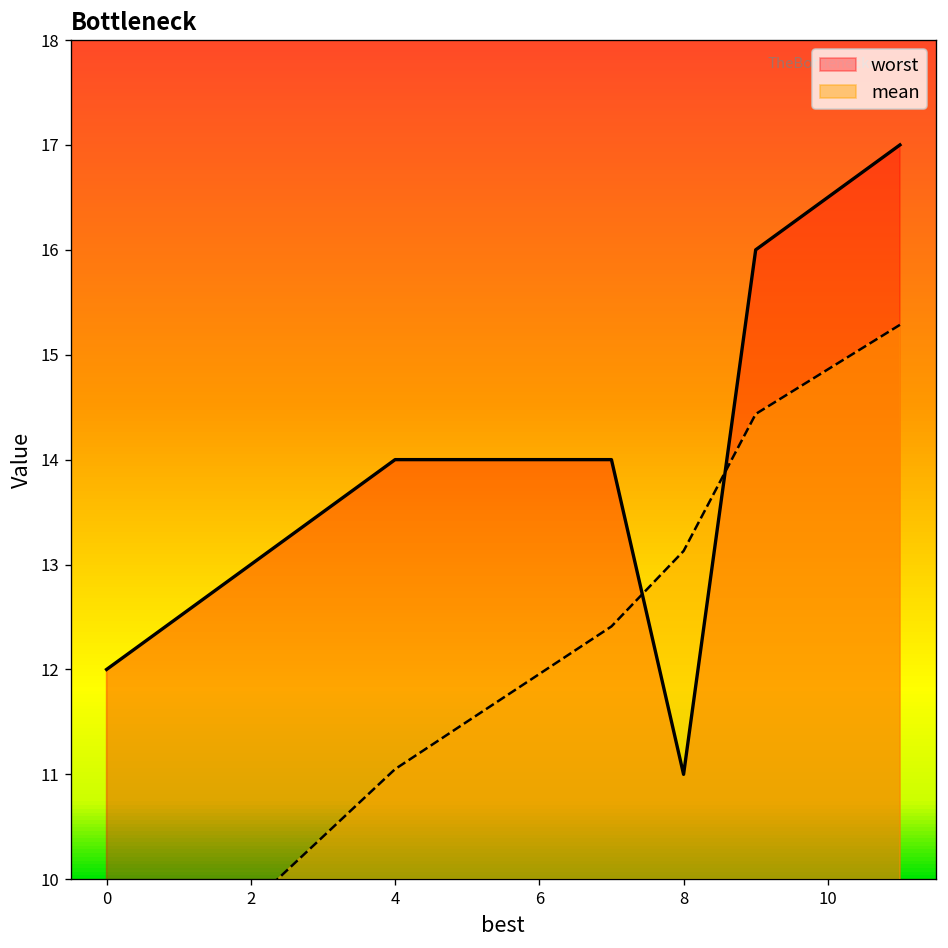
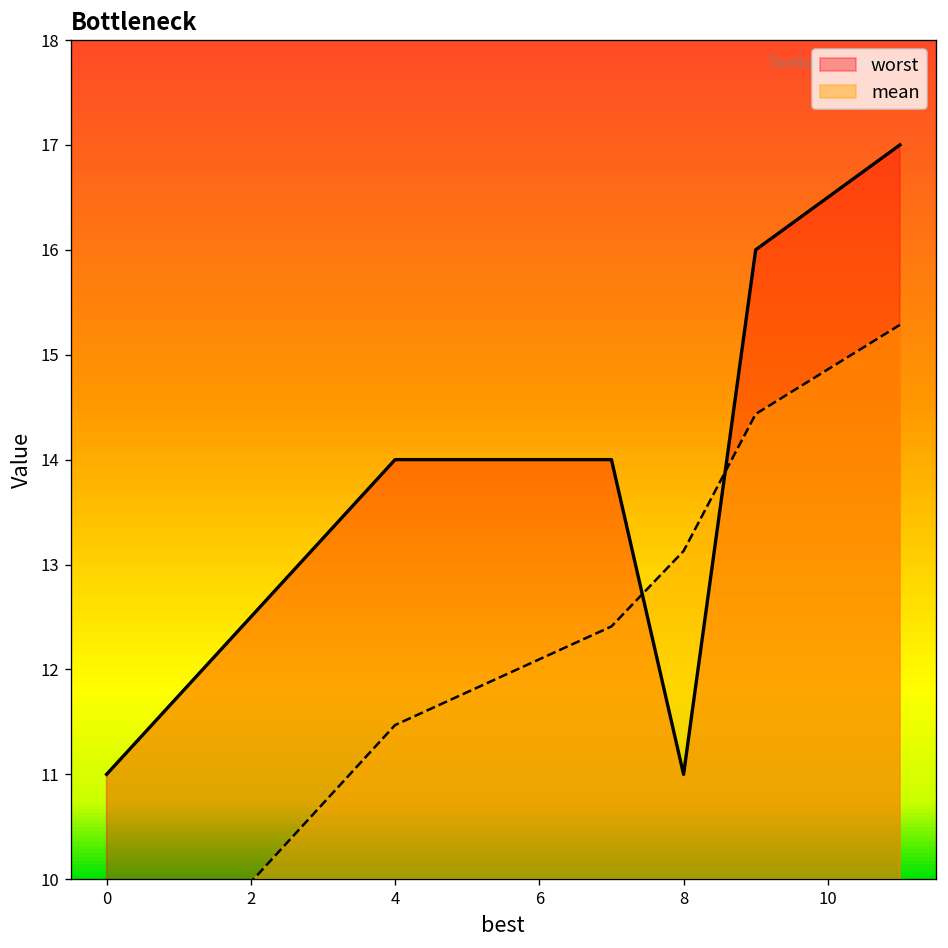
worst, 0: 12 -> 11
mean, 4: 11.1 -> 11.5
